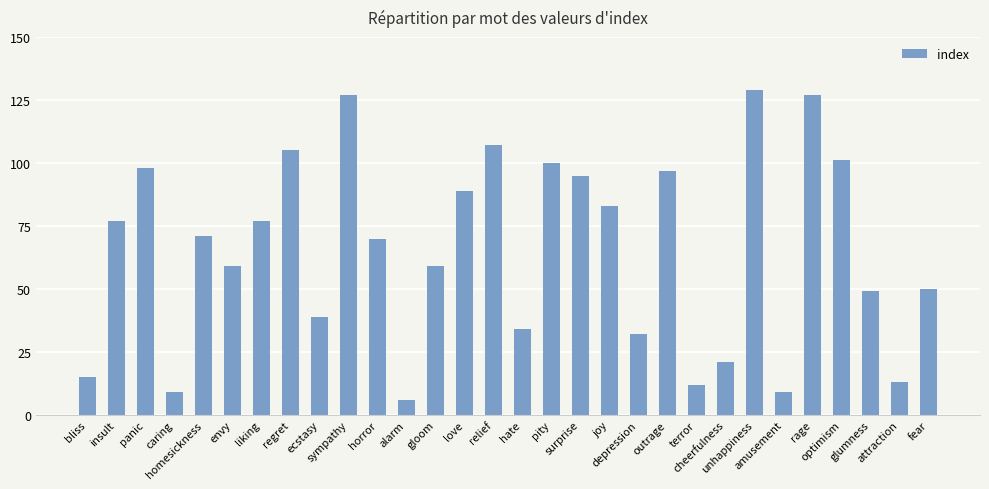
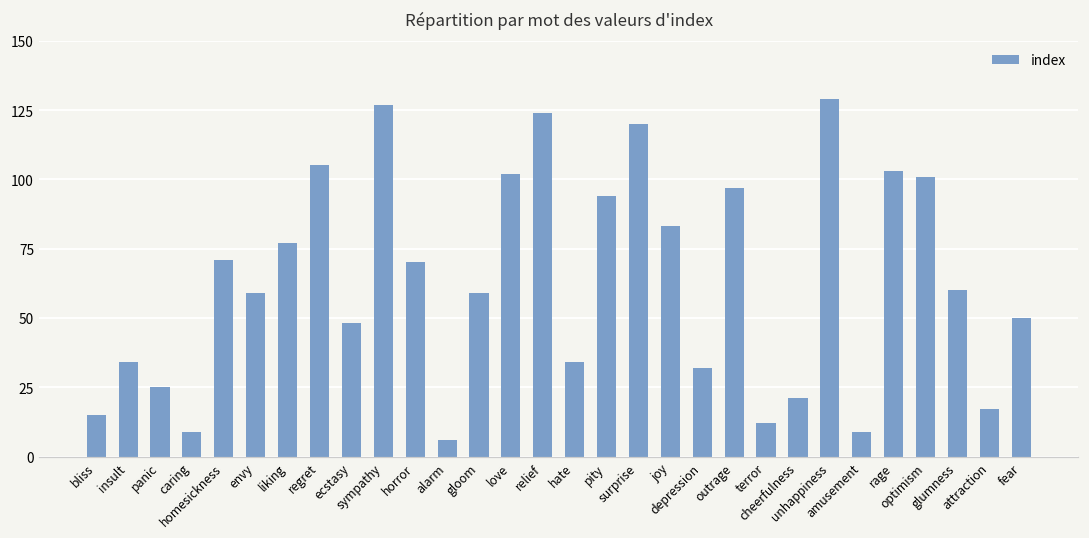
insult: 77 -> 34
panic: 98 -> 25
ecstasy: 39 -> 48
love: 89 -> 102
relief: 107 -> 124
pity: 100 -> 94
surprise: 95 -> 120
rage: 127 -> 103
glumness: 49 -> 60
attraction: 13 -> 17
